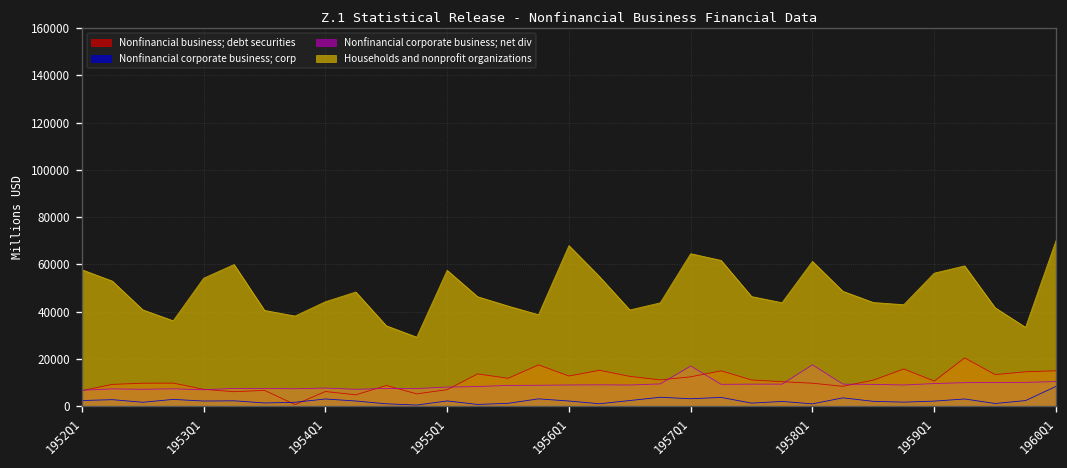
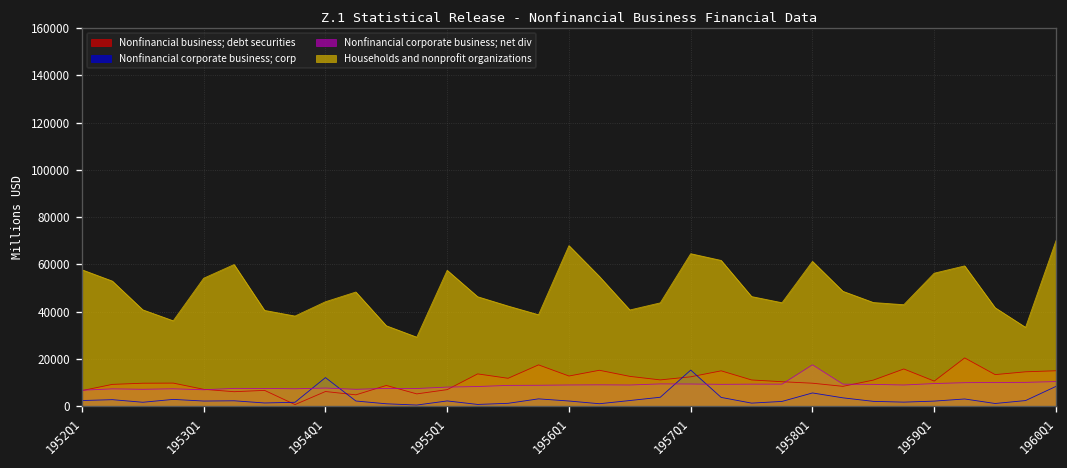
Nonfinancial corporate business; corp, 1954Q1: 3000 -> 12000
Nonfinancial corporate business; corp, 1957Q1: 3000 -> 15000
Nonfinancial corporate business; net div, 1957Q1: 17000 -> 9000
Nonfinancial corporate business; corp, 1958Q1: 1000 -> 6000
